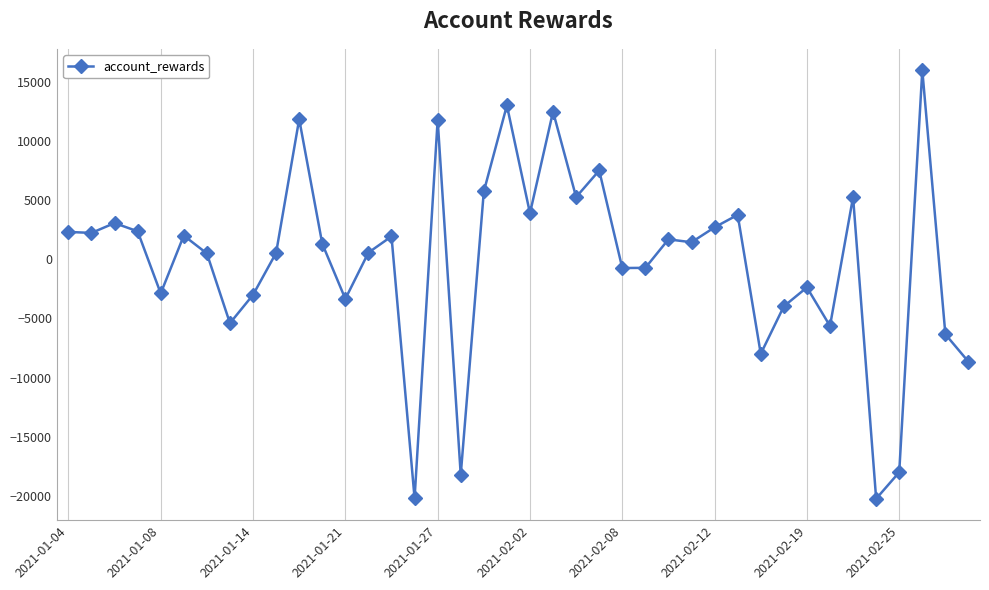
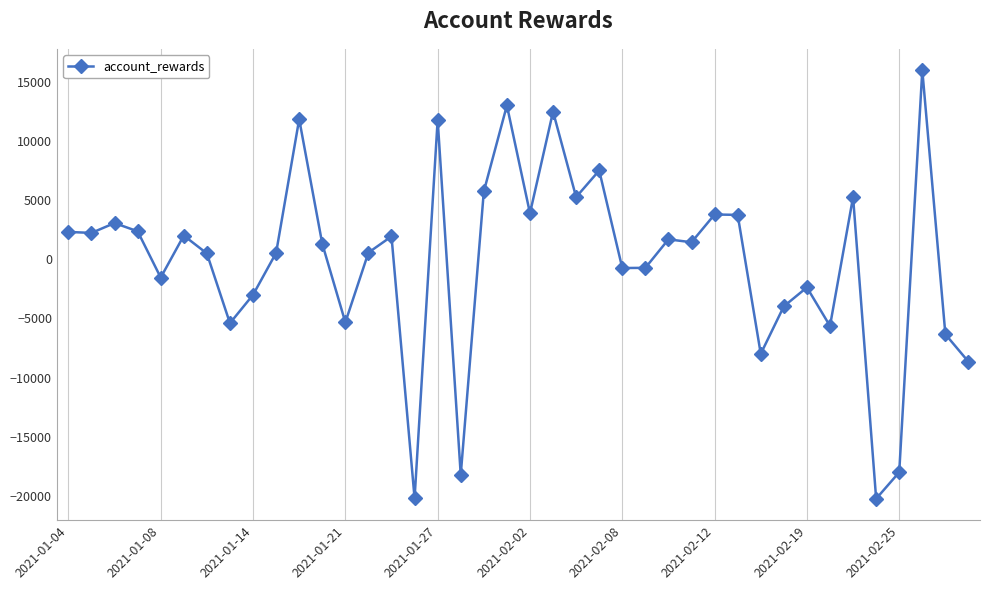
2021-01-08: -2900 -> -1600
2021-01-21: -3400 -> -5300
2021-02-12: 2700 -> 3800
